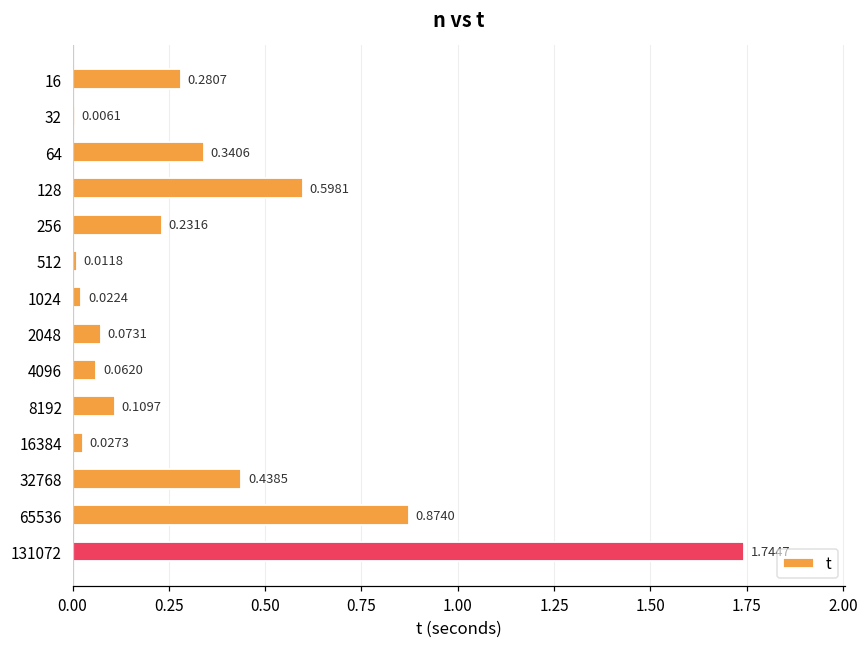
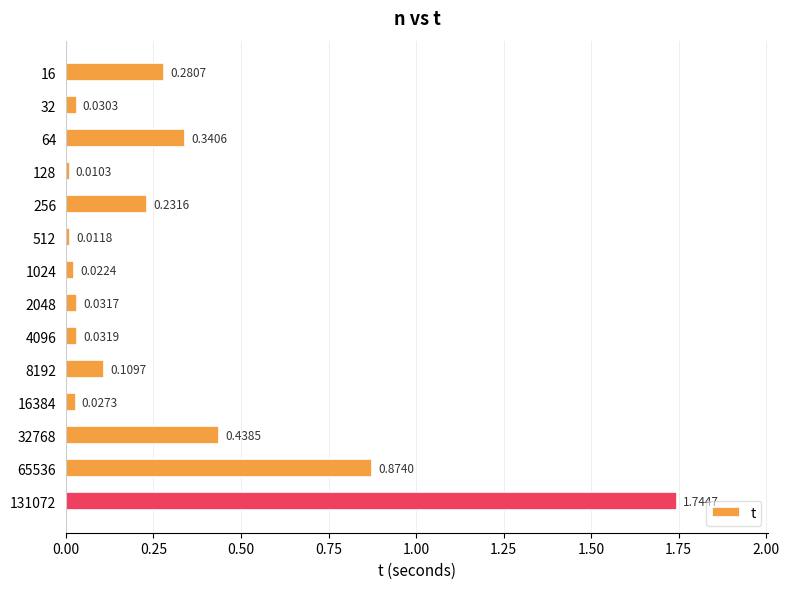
32: 0.0061 -> 0.0303
128: 0.5981 -> 0.0103
2048: 0.0731 -> 0.0317
4096: 0.0620 -> 0.0319
